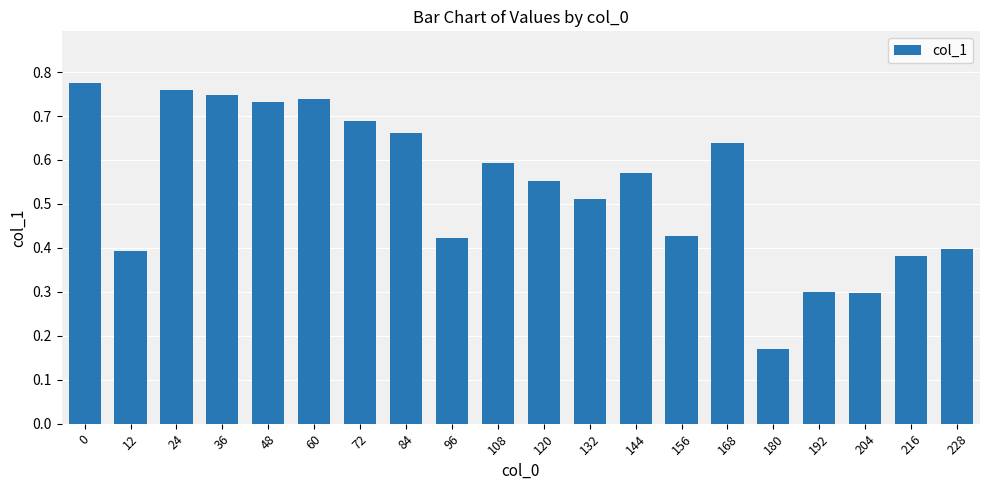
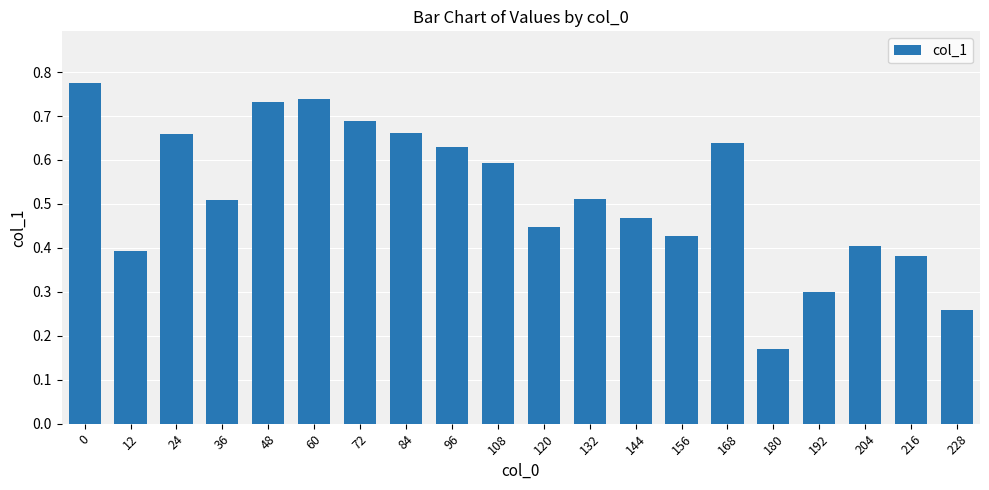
24: 0.76 -> 0.66
36: 0.75 -> 0.51
96: 0.42 -> 0.63
120: 0.55 -> 0.45
144: 0.57 -> 0.47
204: 0.30 -> 0.40
228: 0.40 -> 0.26
